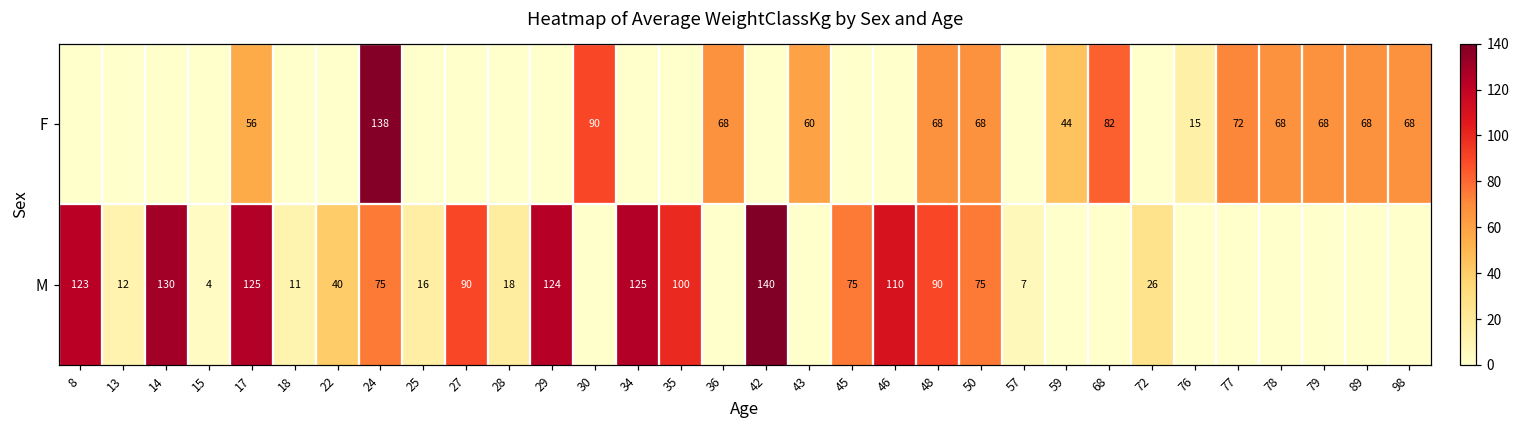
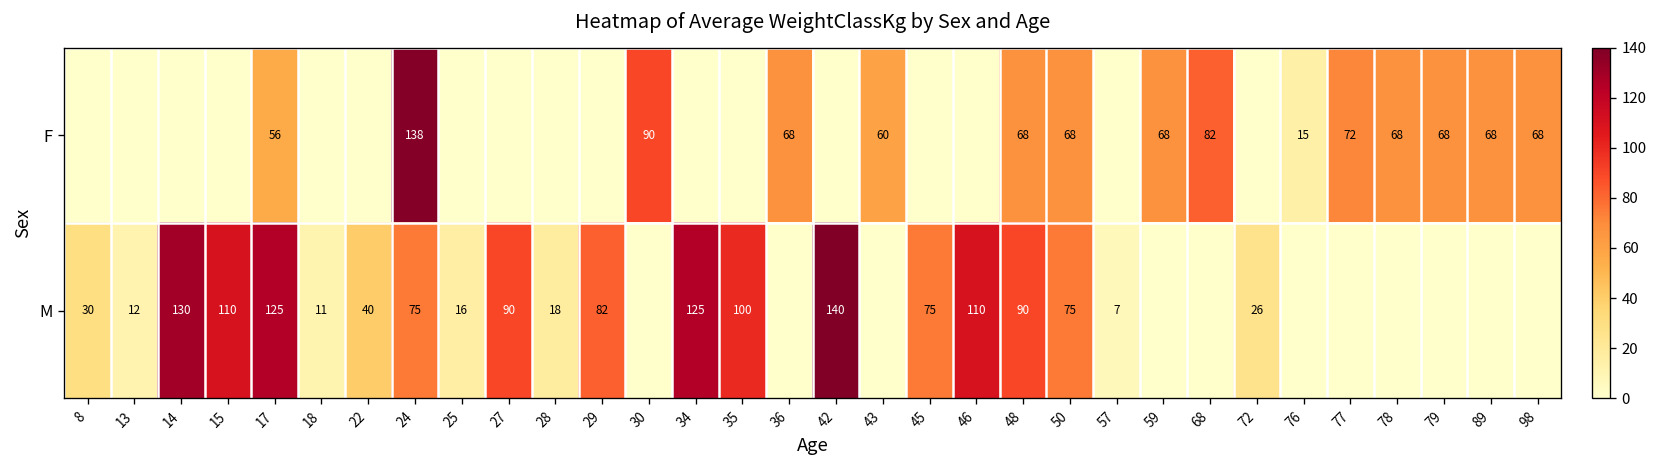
F, 59: 44 -> 68
M, 8: 123 -> 30
M, 15: 4 -> 110
M, 29: 124 -> 82
